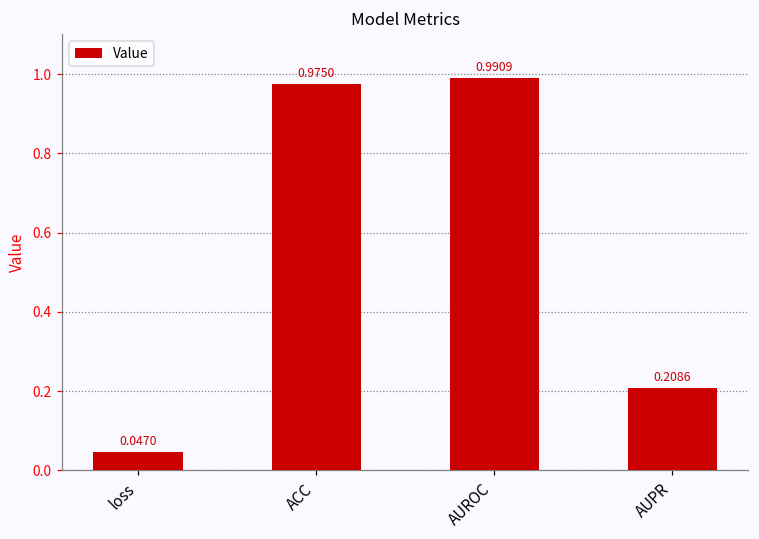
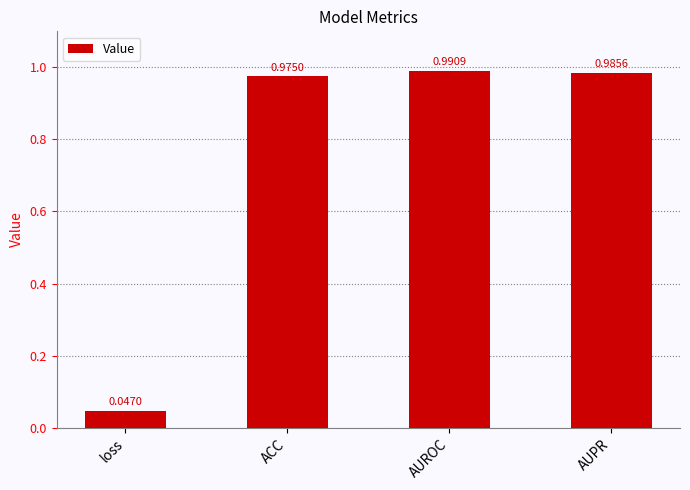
AUPR: 0.2086 -> 0.9856
